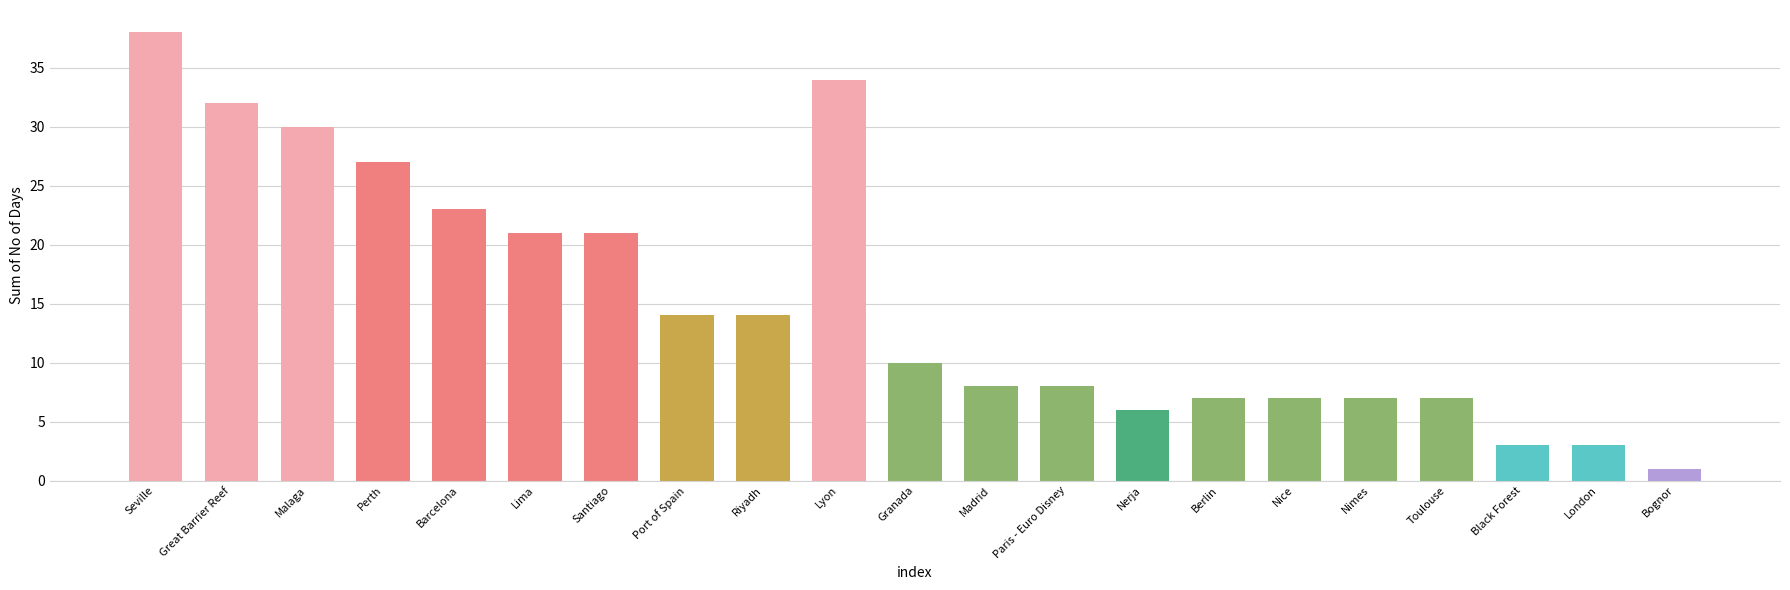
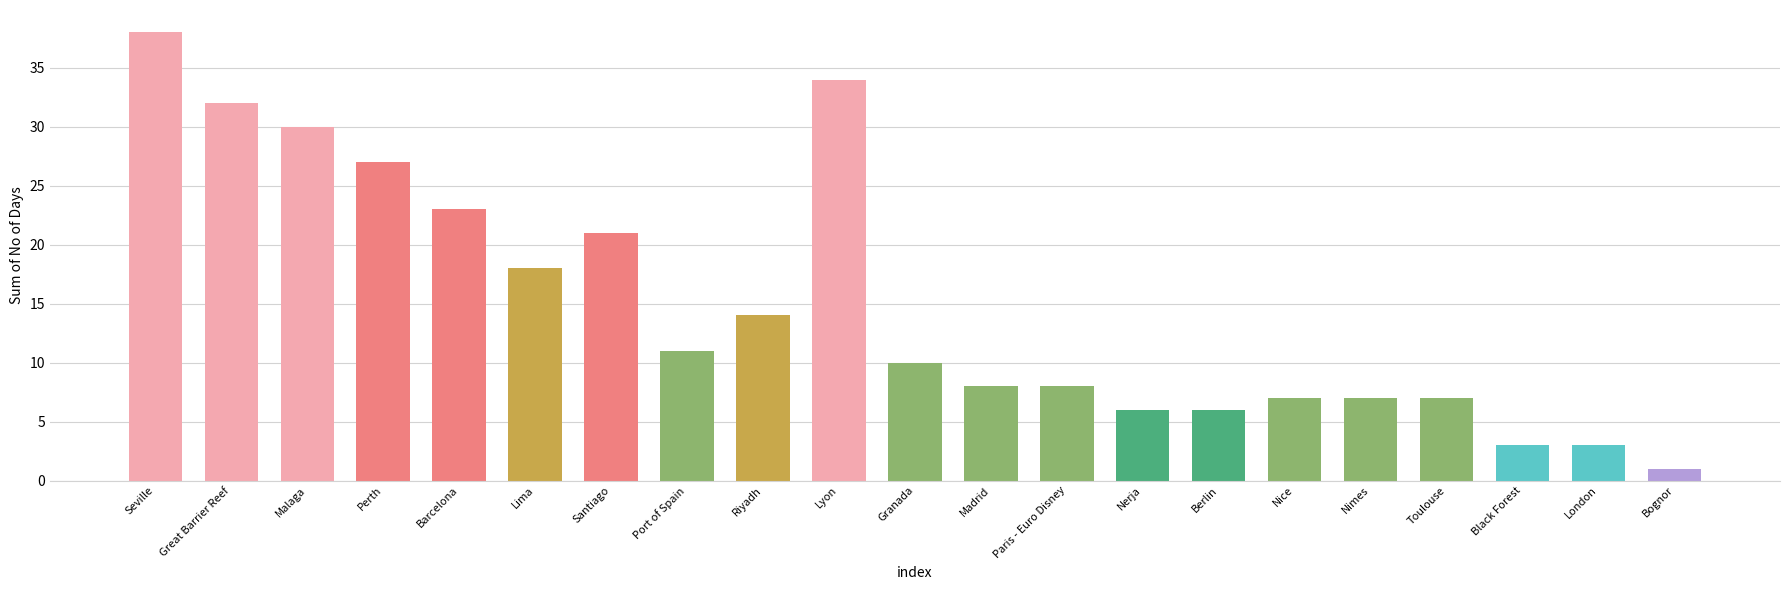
Lima: 21 -> 18
Port of Spain: 14 -> 11
Berlin: 7 -> 6
